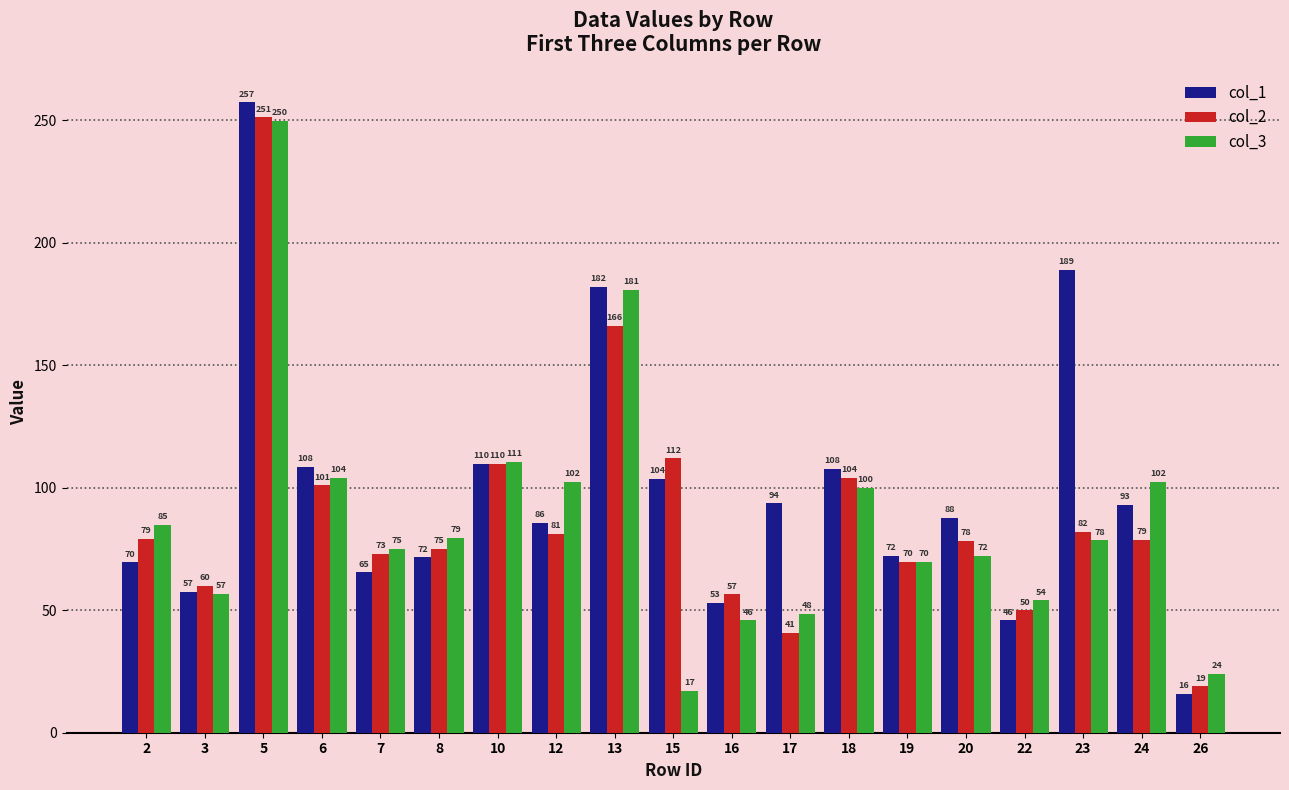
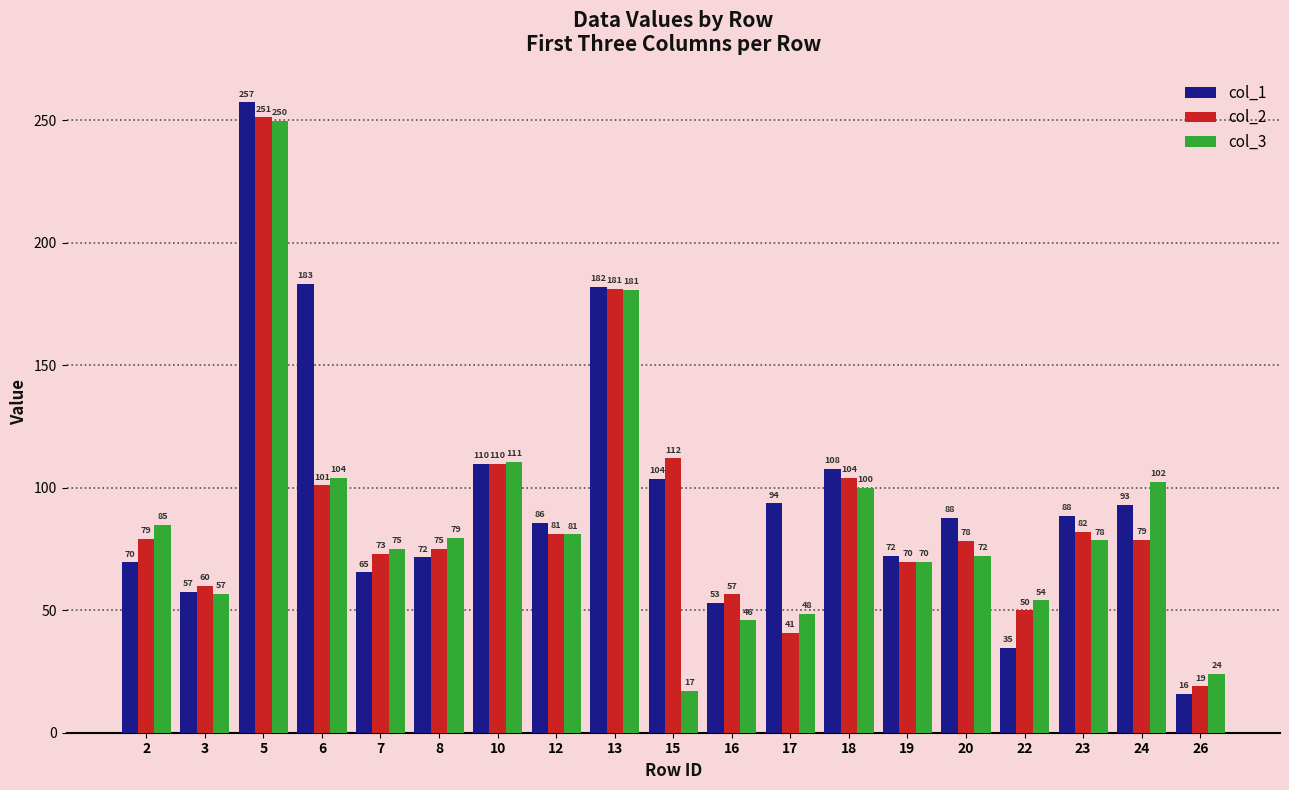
col_1, 6: 108 -> 183
col_3, 12: 102 -> 81
col_2, 13: 166 -> 181
col_1, 22: 46 -> 35
col_1, 23: 189 -> 88
